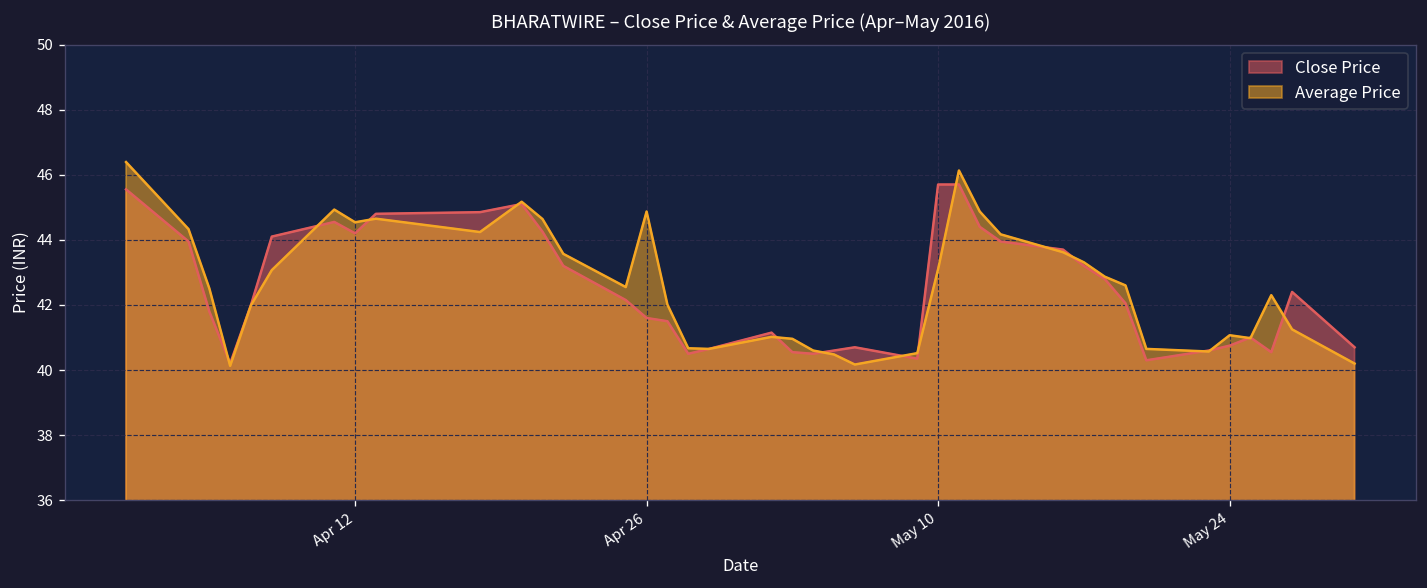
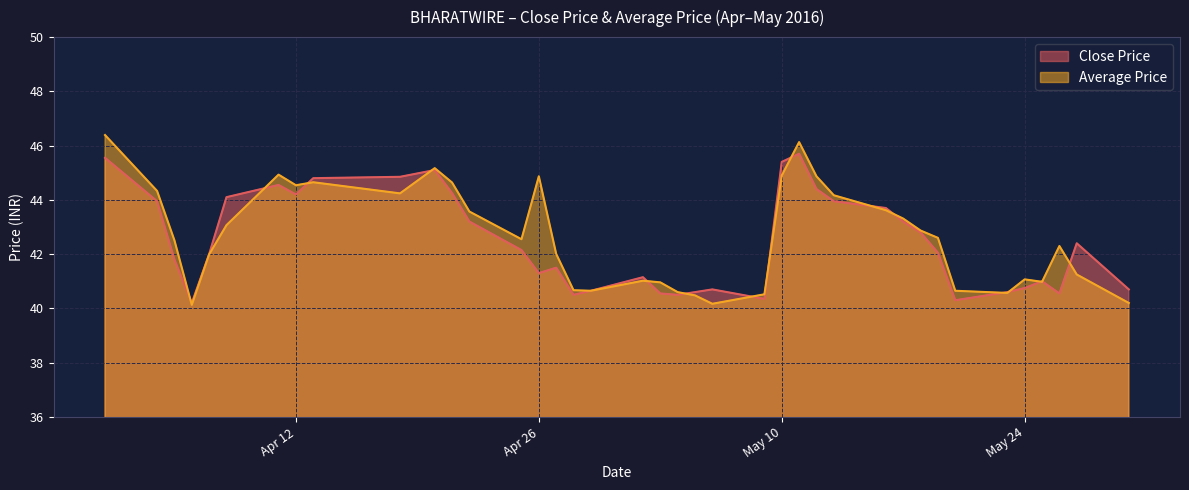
Close Price, Apr 26: 41.6 -> 41.3
Close Price, May 10: 45.7 -> 45.4
Average Price, May 10: 43.1 -> 44.9
